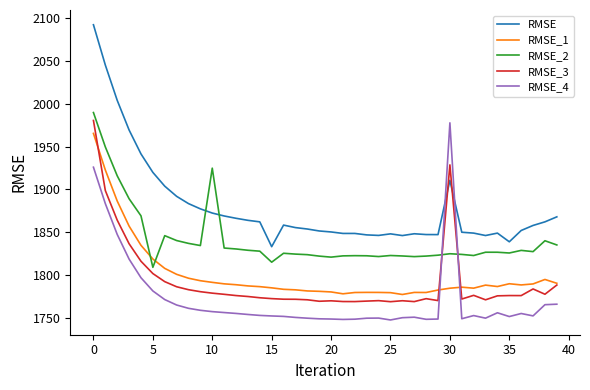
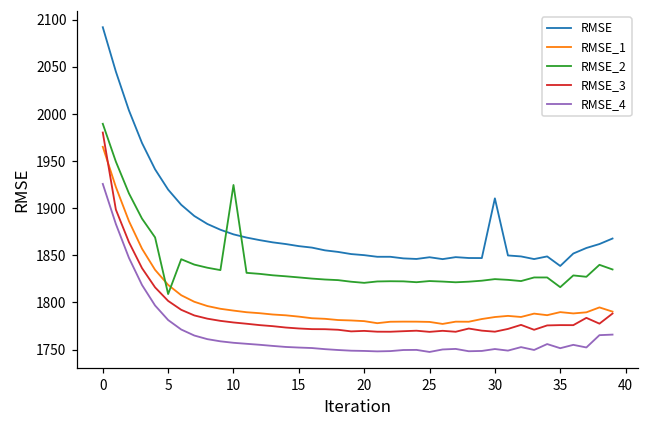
RMSE, 15: 1830 -> 1860
RMSE_2, 15: 1810 -> 1830
RMSE_3, 30: 1930 -> 1770
RMSE_4, 30: 1980 -> 1750
RMSE_2, 35: 1830 -> 1820
